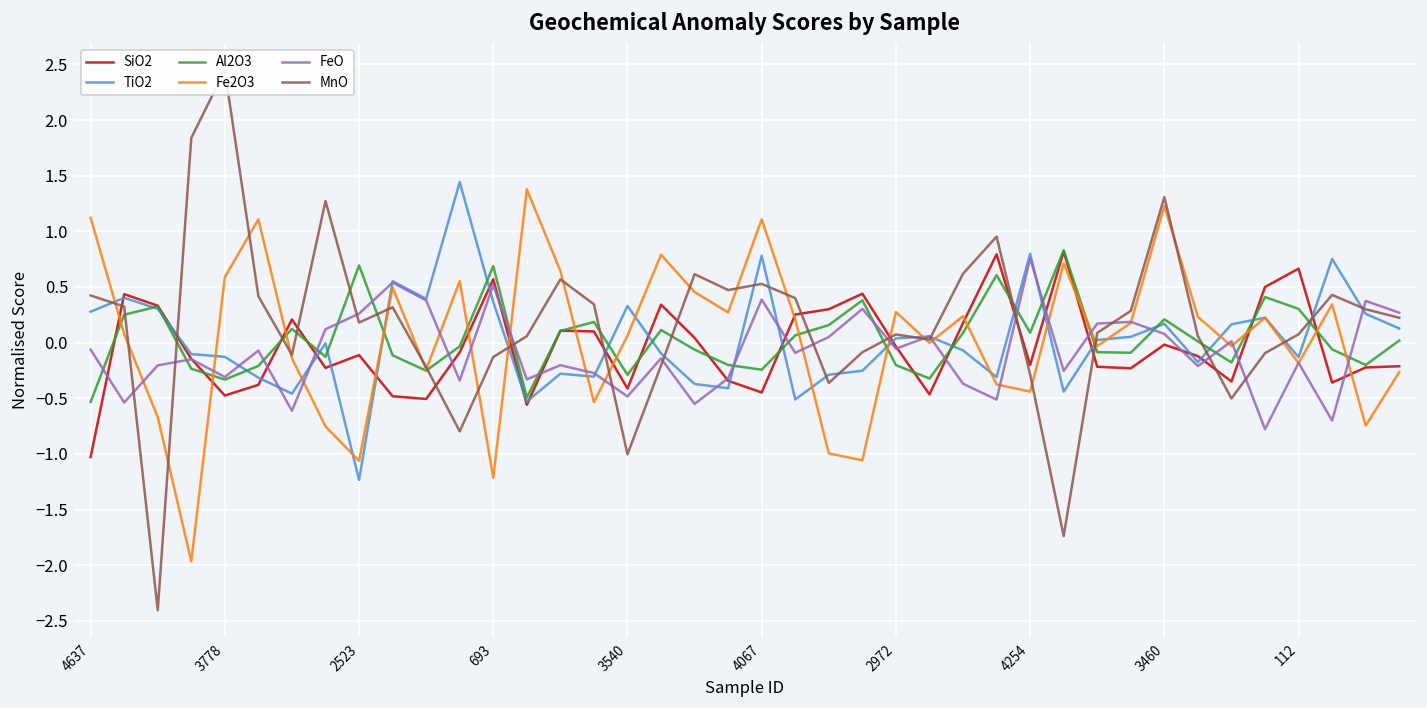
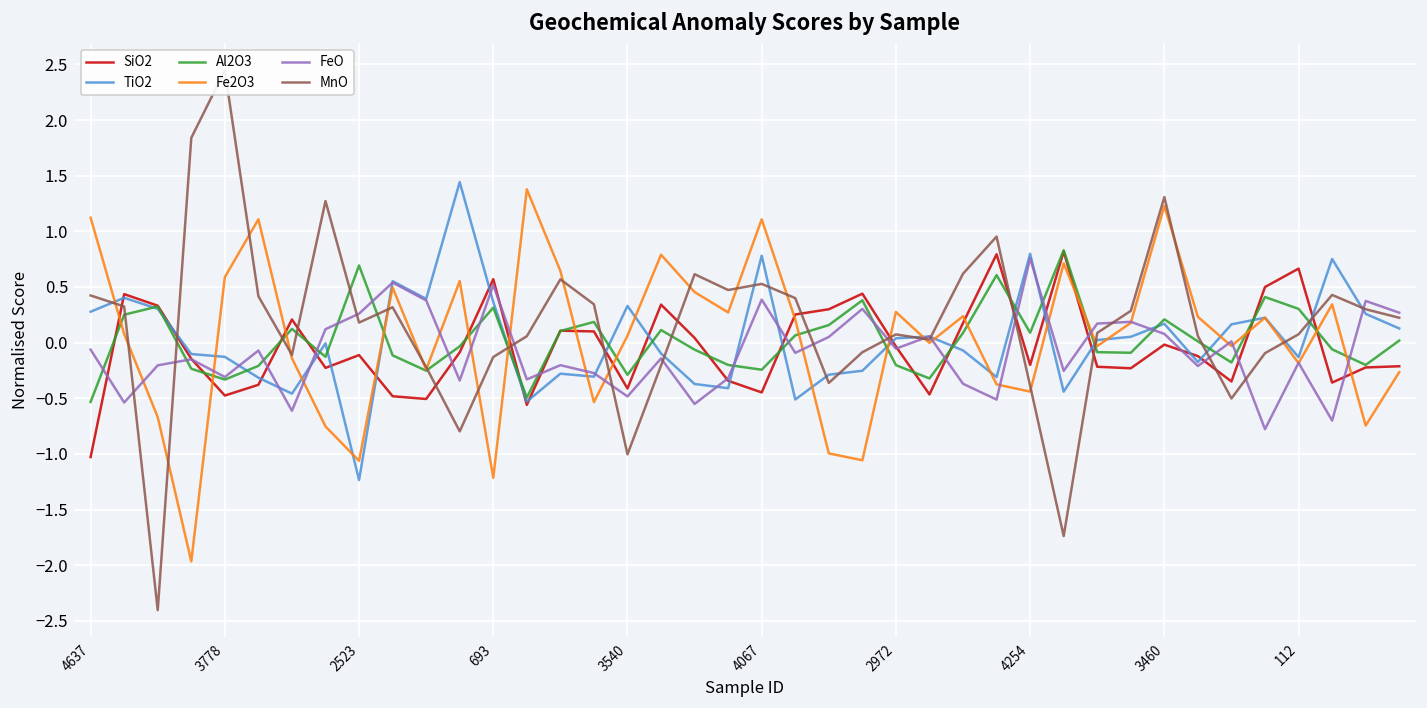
Al2O3, 693: 0.7 -> 0.3
MnO, 4254: -0.3 -> -0.4
